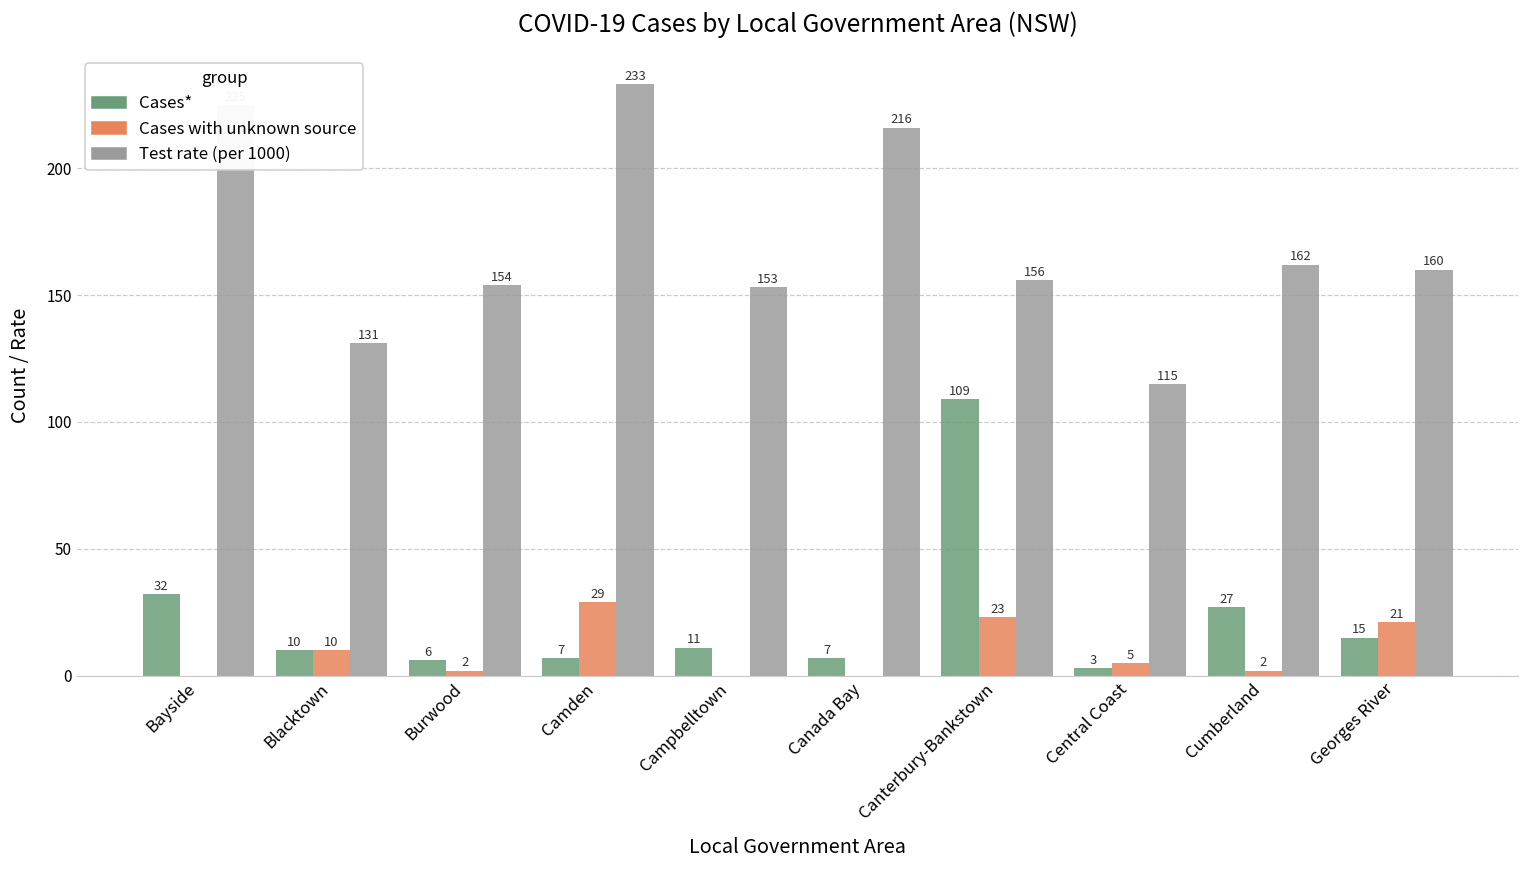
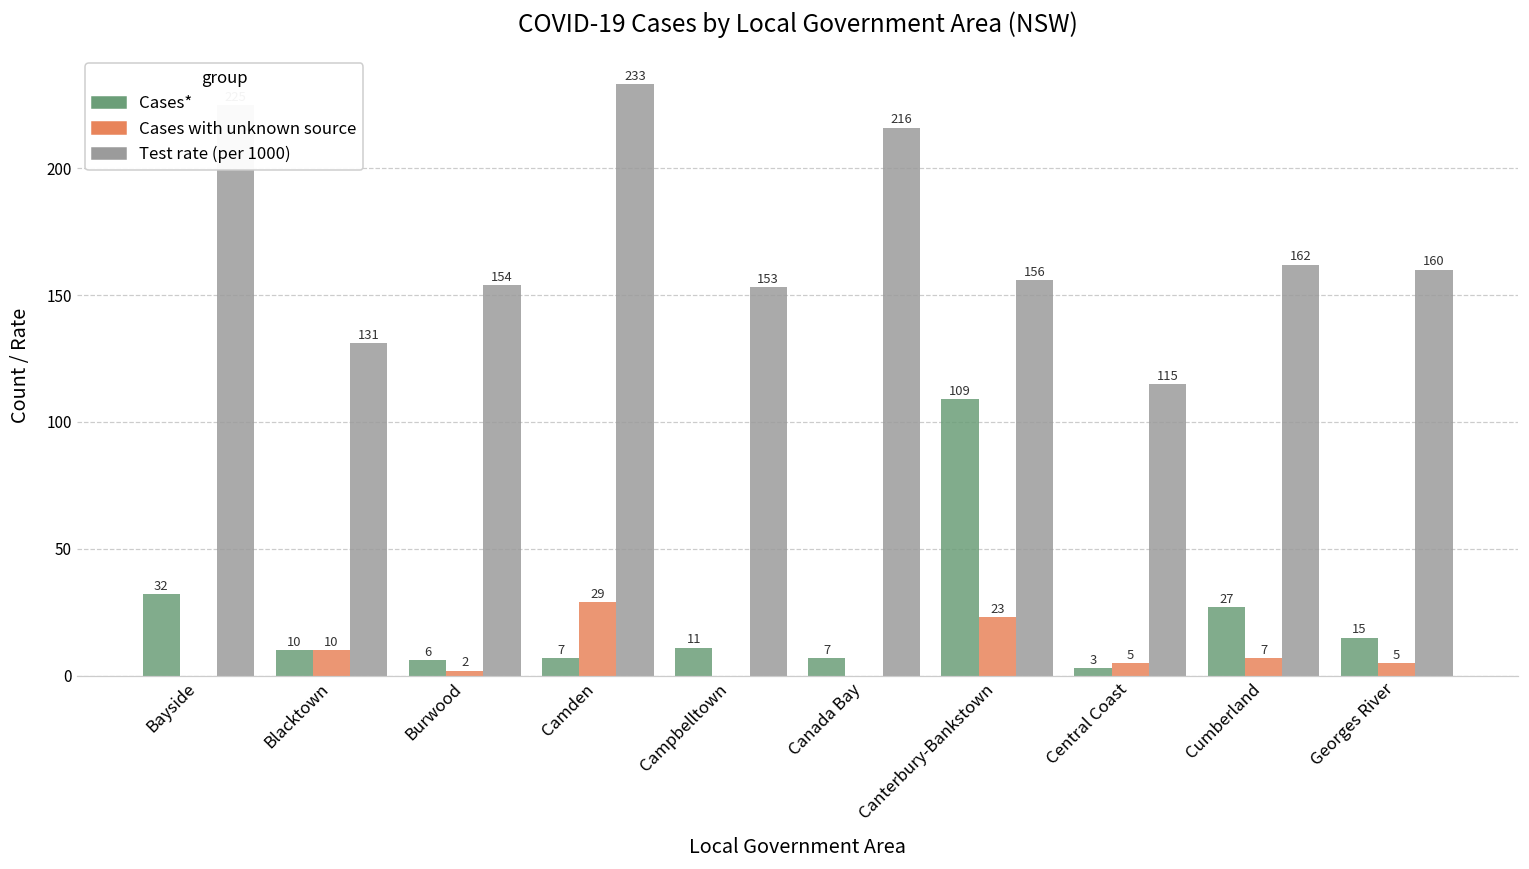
Cases with unknown source, Cumberland: 2 -> 7
Cases with unknown source, Georges River: 21 -> 5
